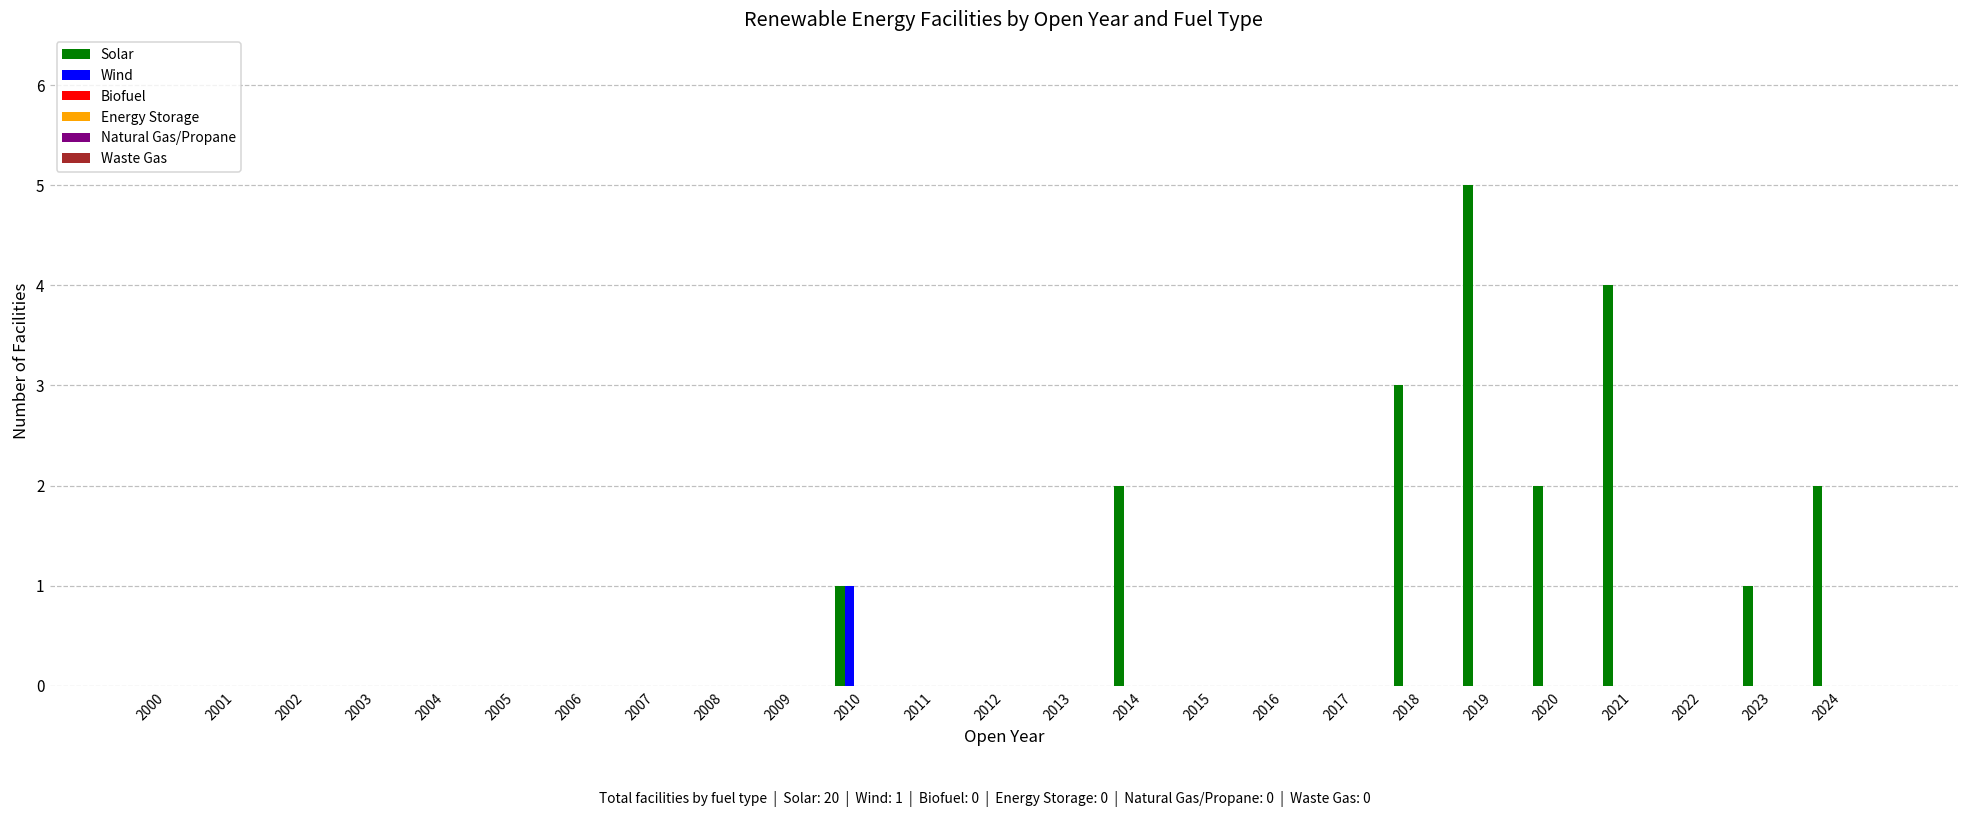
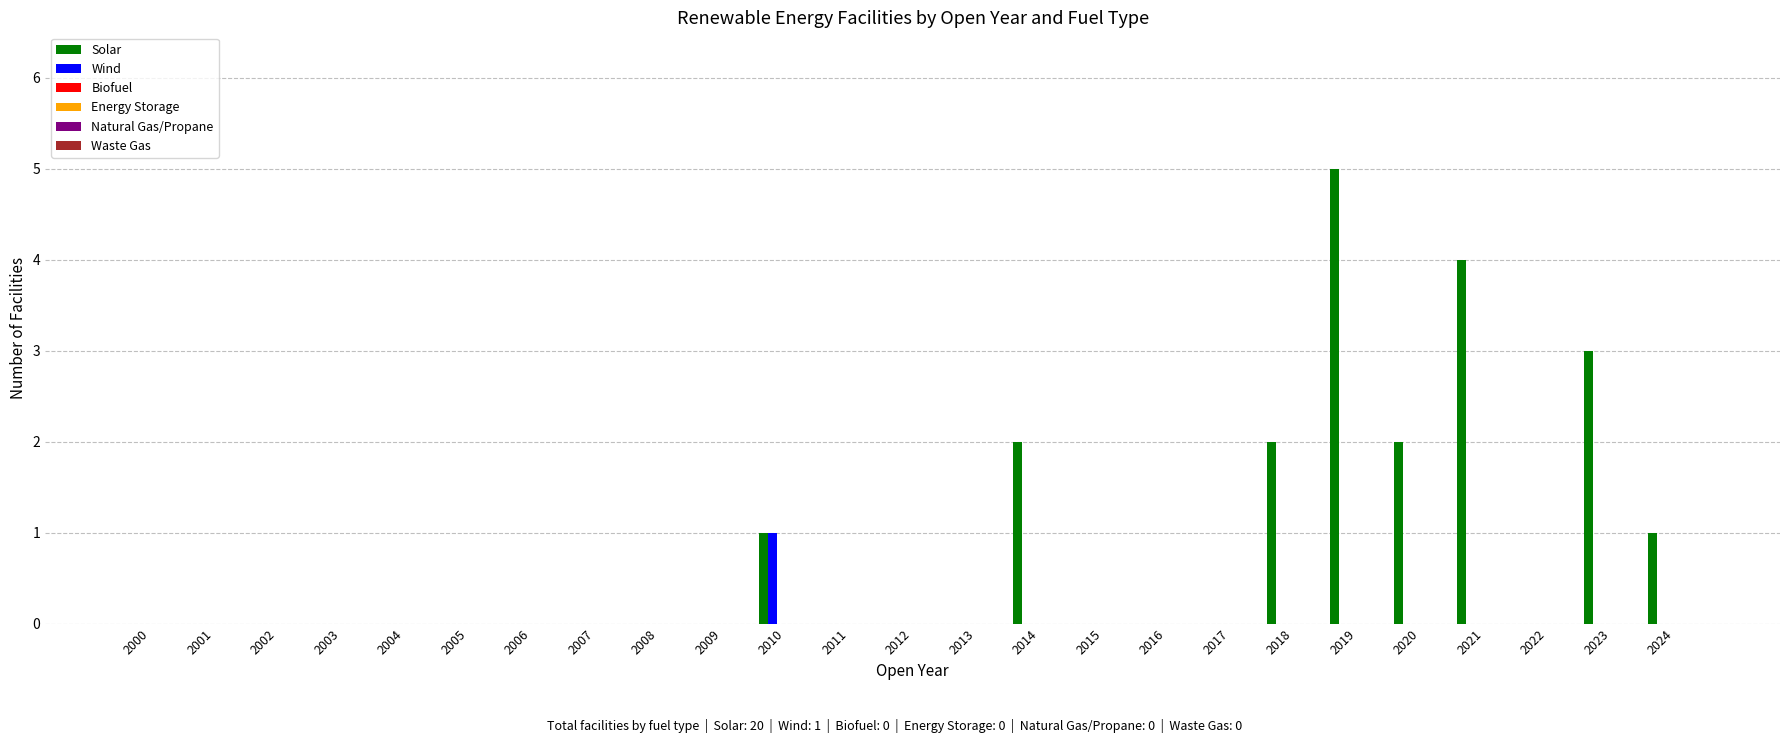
Solar, 2018: 3 -> 2
Solar, 2023: 1 -> 3
Solar, 2024: 2 -> 1
